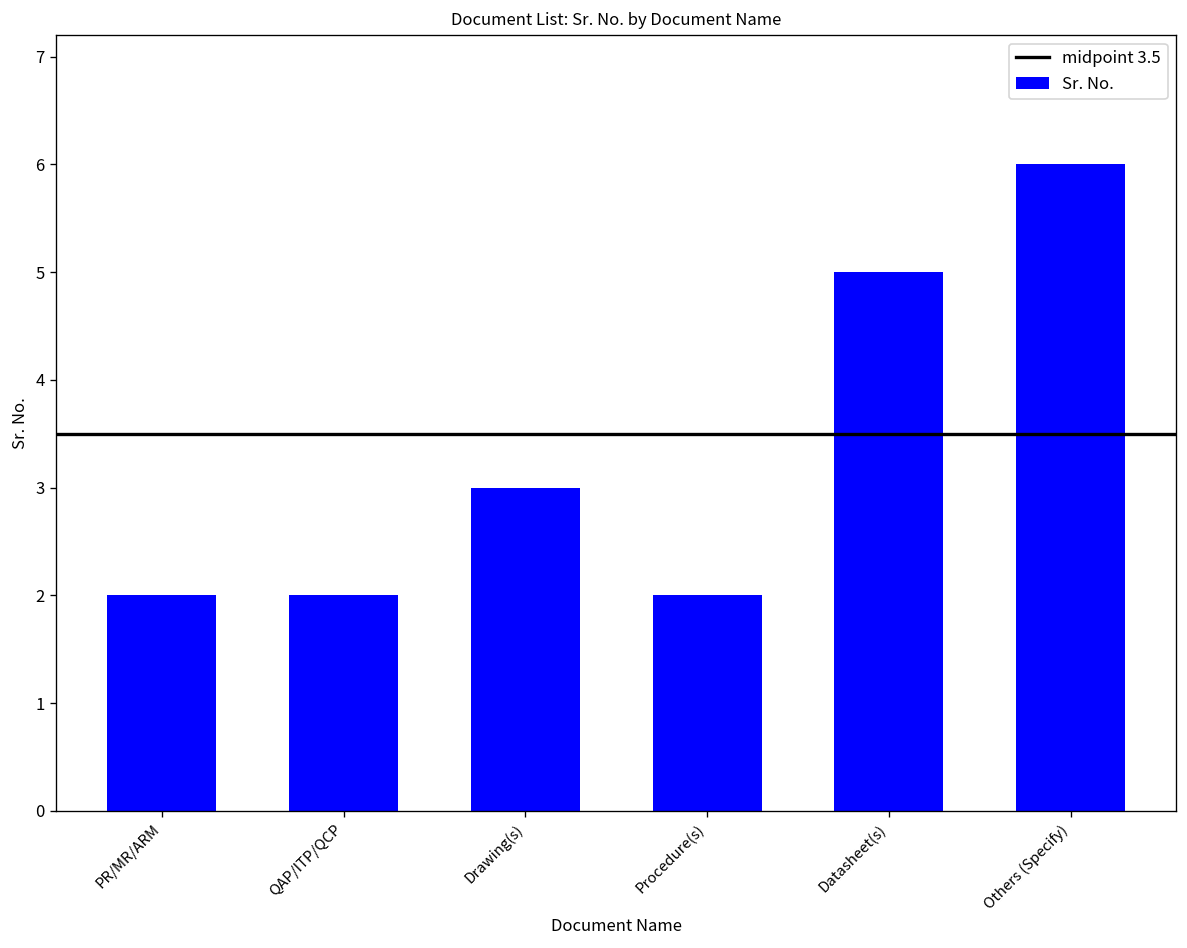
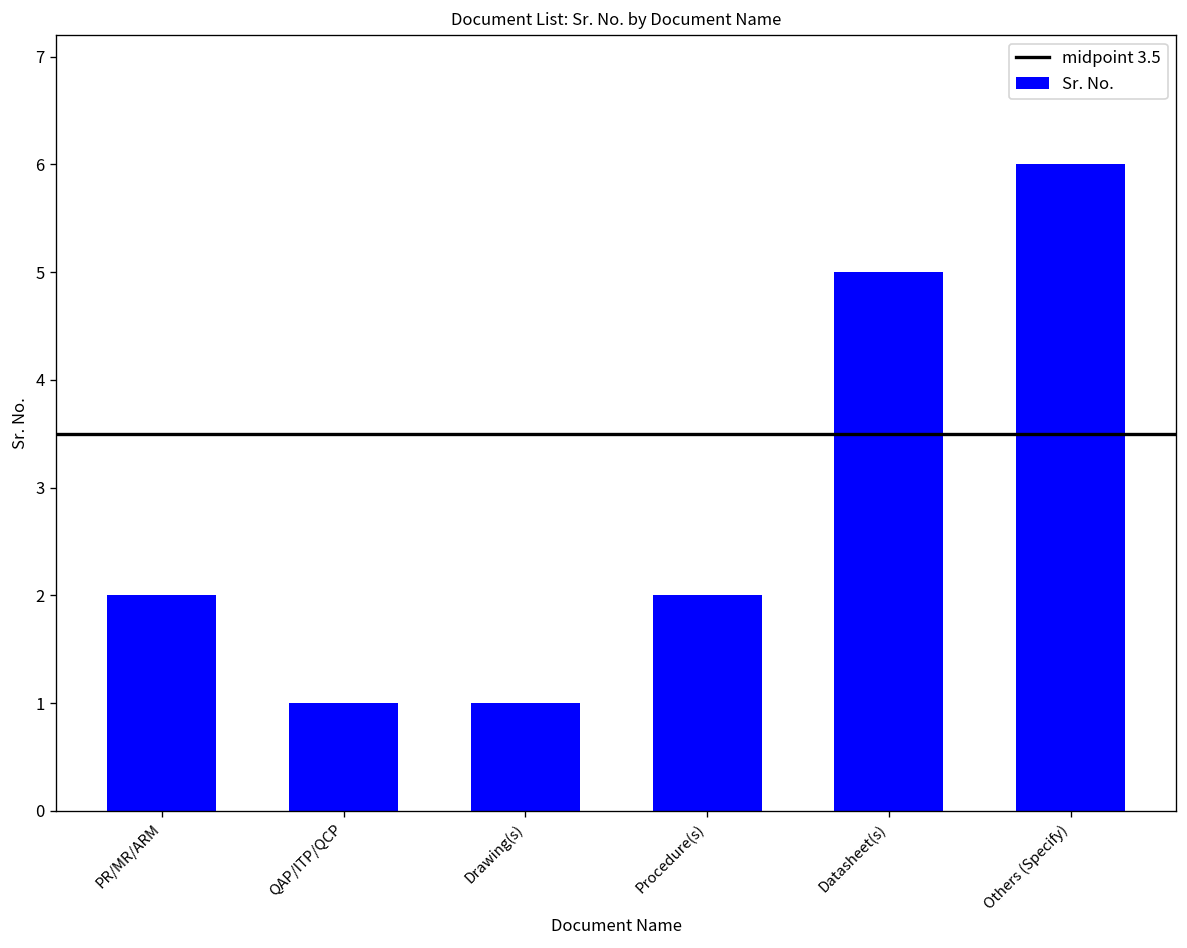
QAP/ITP/QCP: 2 -> 1
Drawing(s): 3 -> 1
